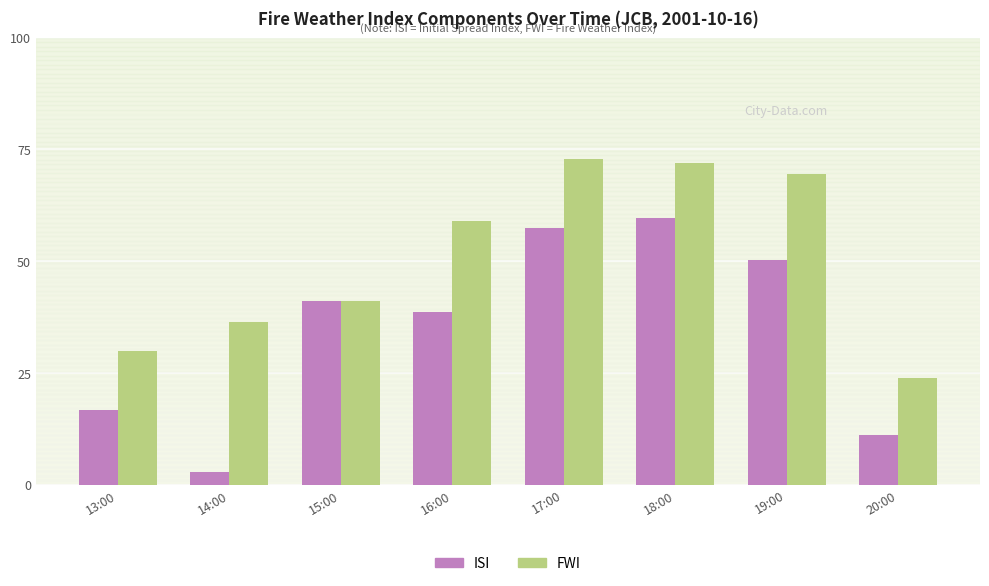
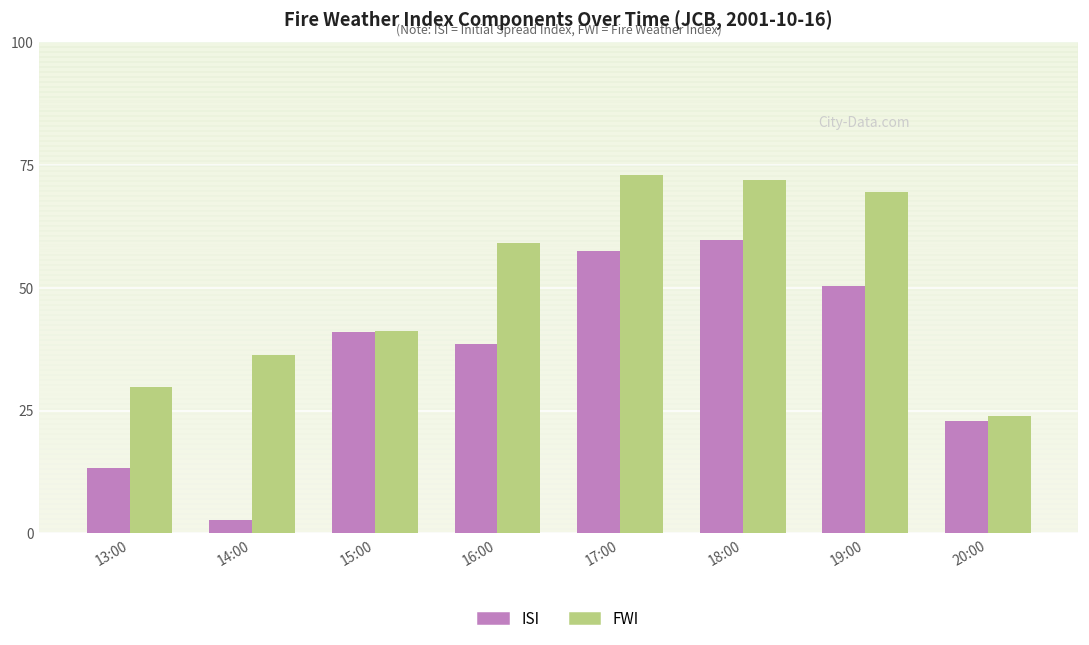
ISI, 13:00: 17 -> 13
ISI, 20:00: 11 -> 23
